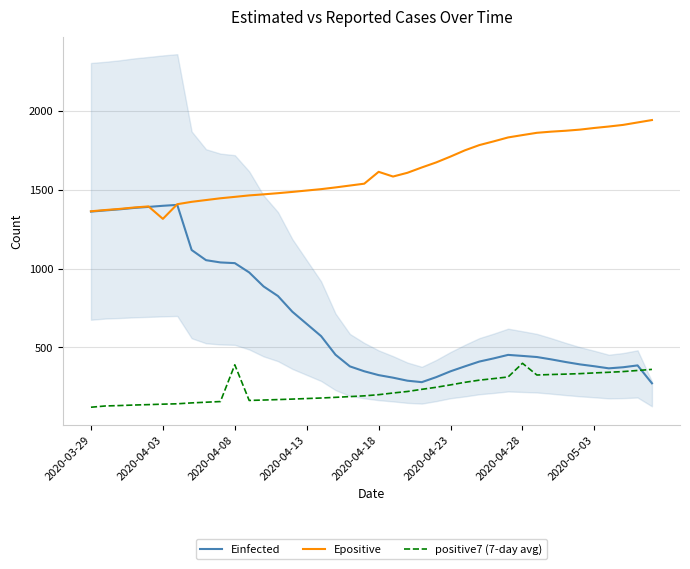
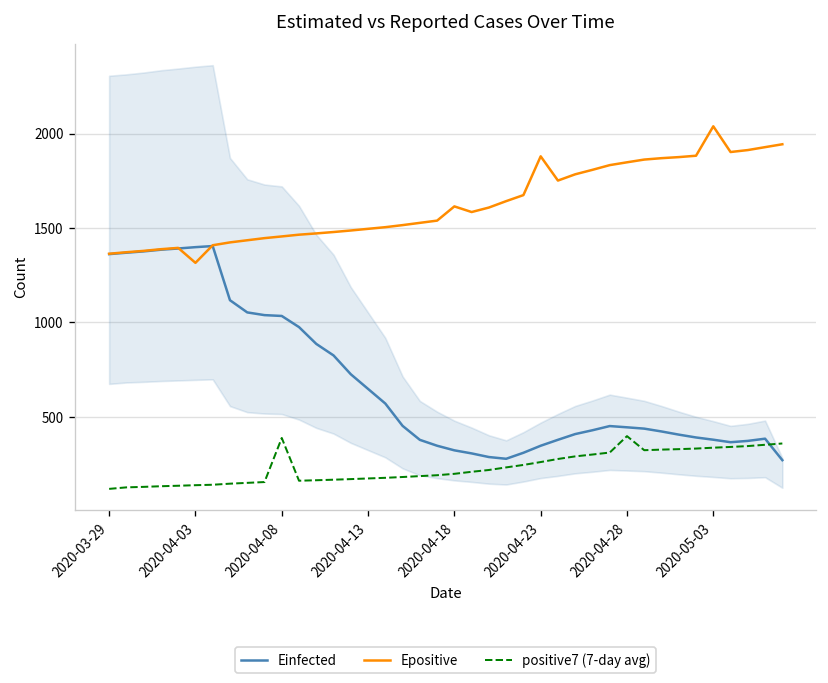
Epositive, 2020-04-23: 1710 -> 1880
Epositive, 2020-05-03: 1890 -> 2040
